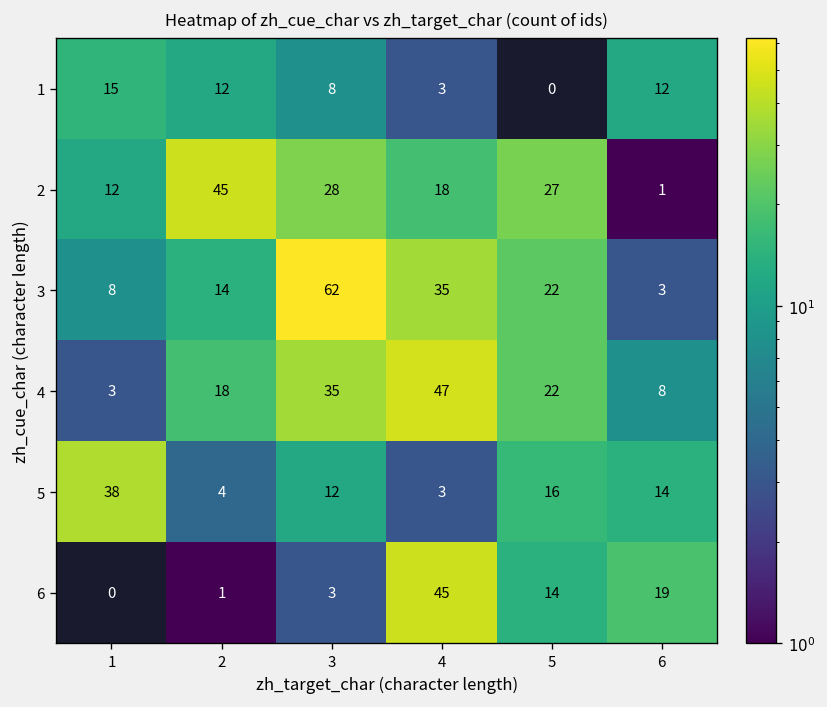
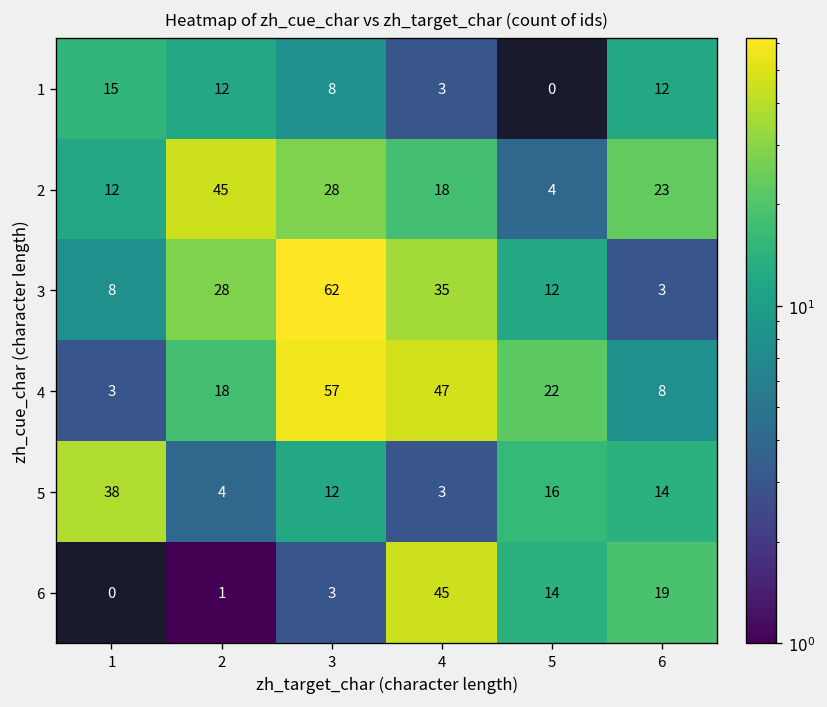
2, 5: 27 -> 4
2, 6: 1 -> 23
3, 2: 14 -> 28
3, 5: 22 -> 12
4, 3: 35 -> 57
